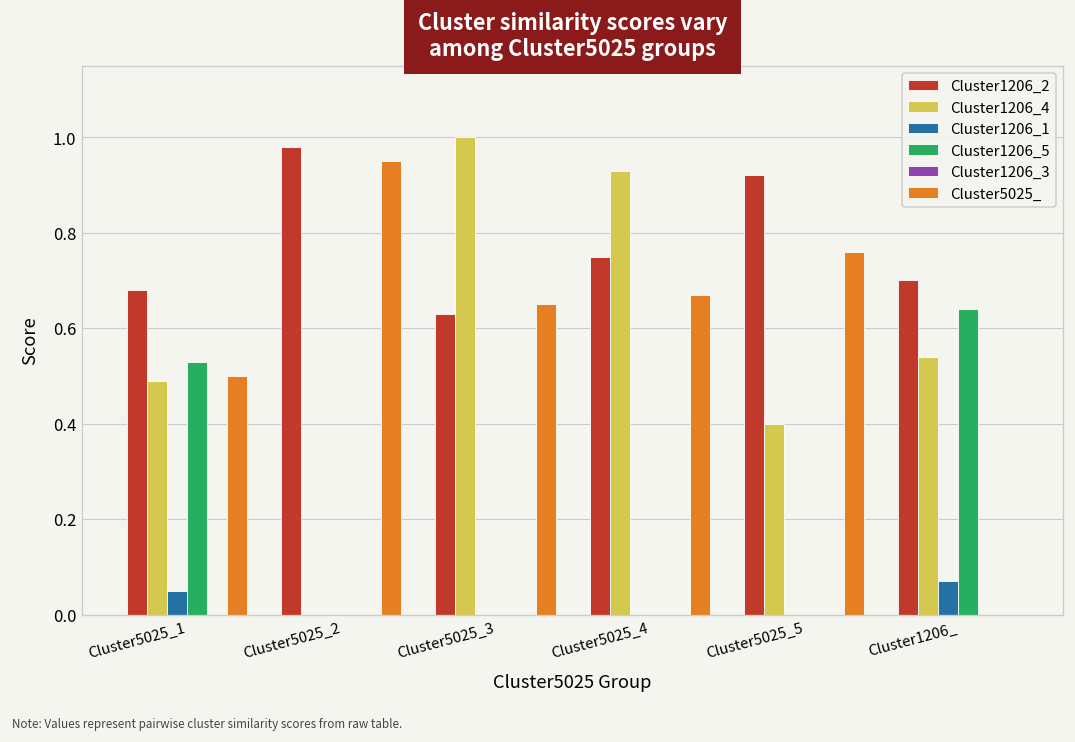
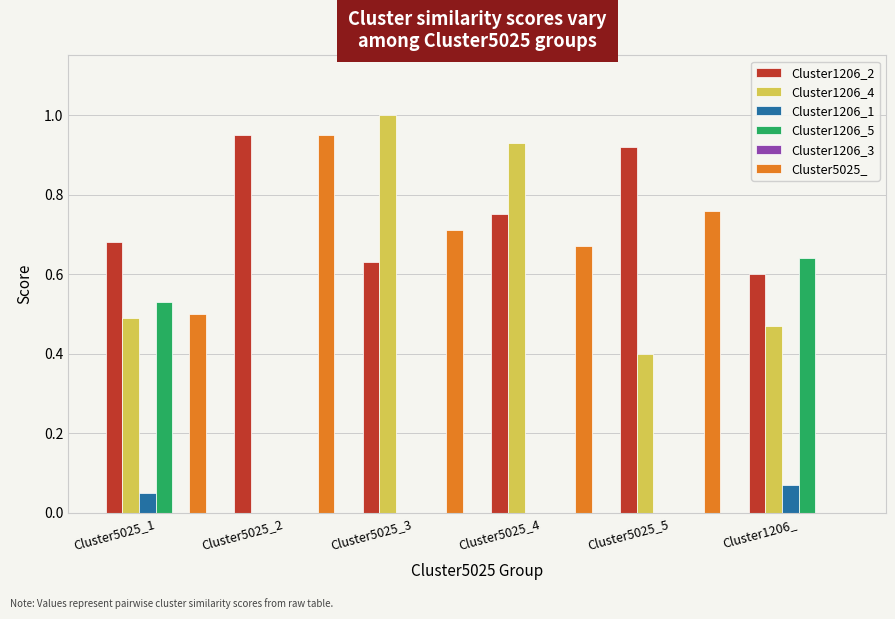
Cluster1206_2, Cluster5025_2: 0.98 -> 0.95
Cluster5025_, Cluster5025_3: 0.65 -> 0.71
Cluster1206_2, Cluster1206_: 0.7 -> 0.6
Cluster1206_4, Cluster1206_: 0.54 -> 0.47
